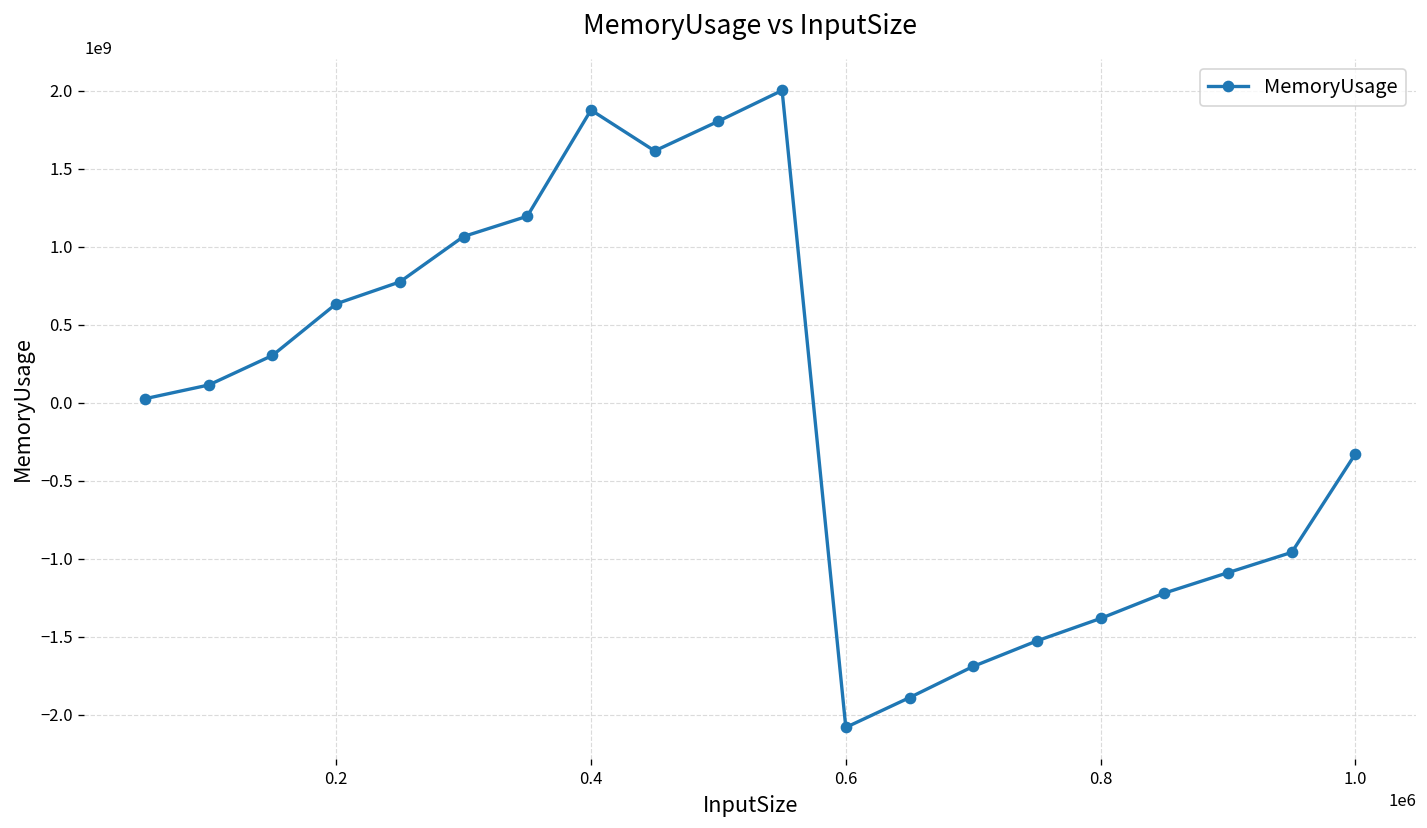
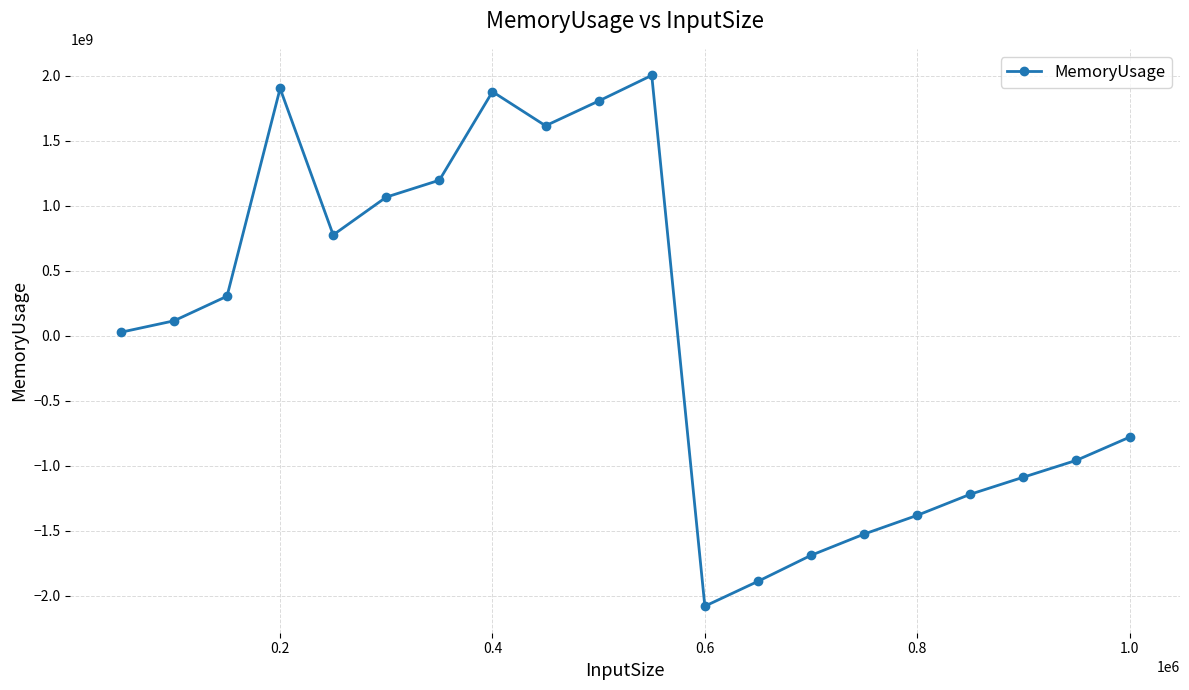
0.2: 630000000 -> 1900000000
1.0: -330000000 -> -780000000
